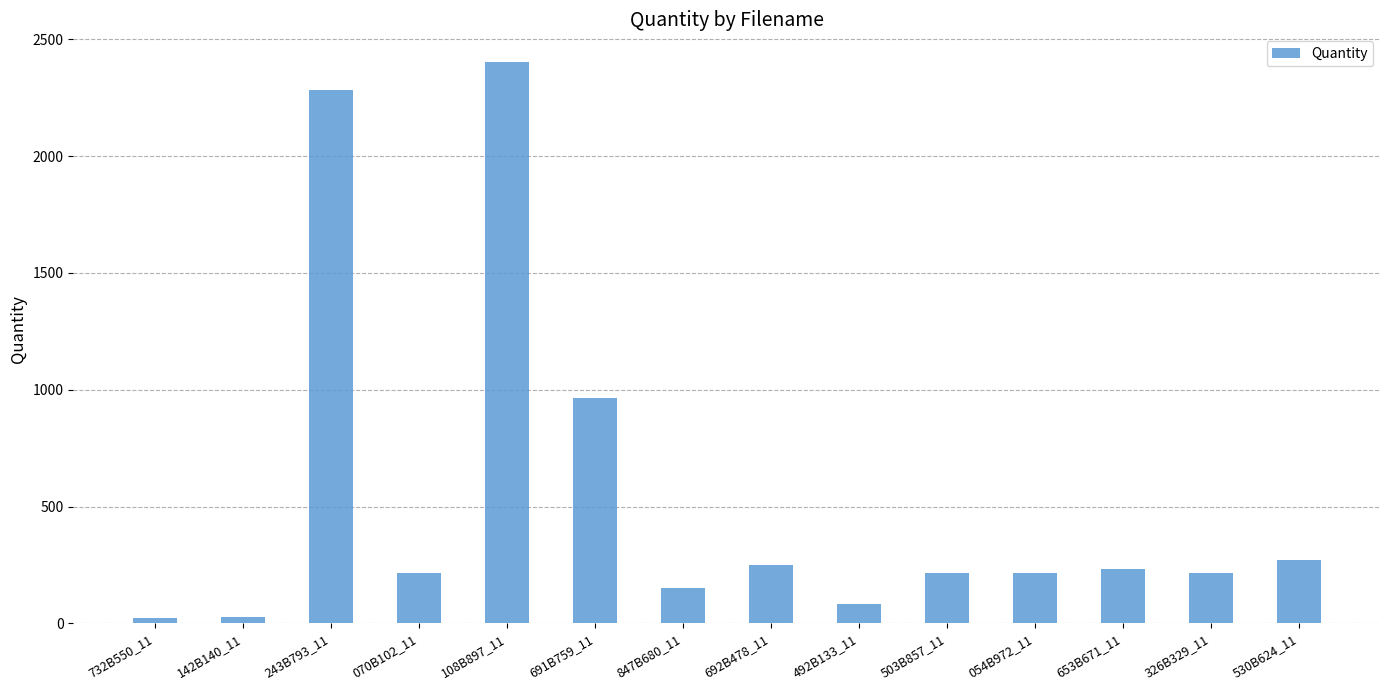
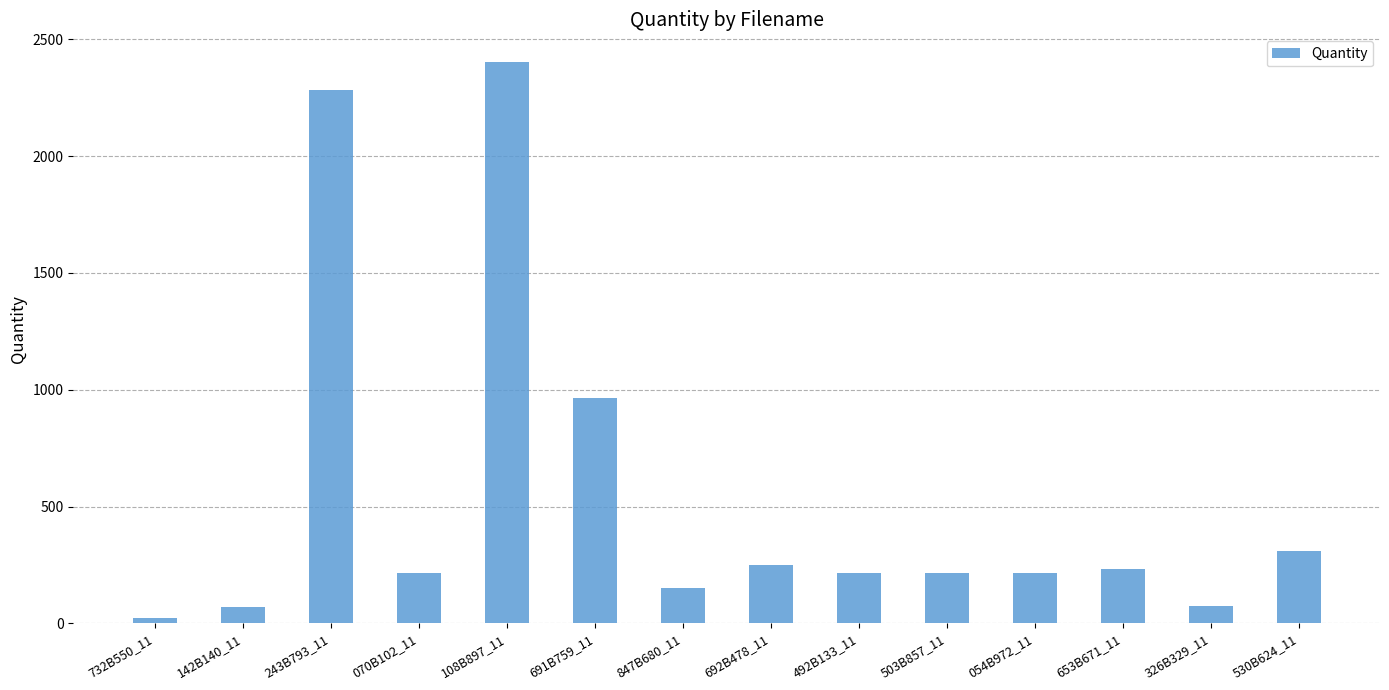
142B140_11: 30 -> 70
492B133_11: 90 -> 220
326B329_11: 220 -> 80
530B624_11: 270 -> 310
